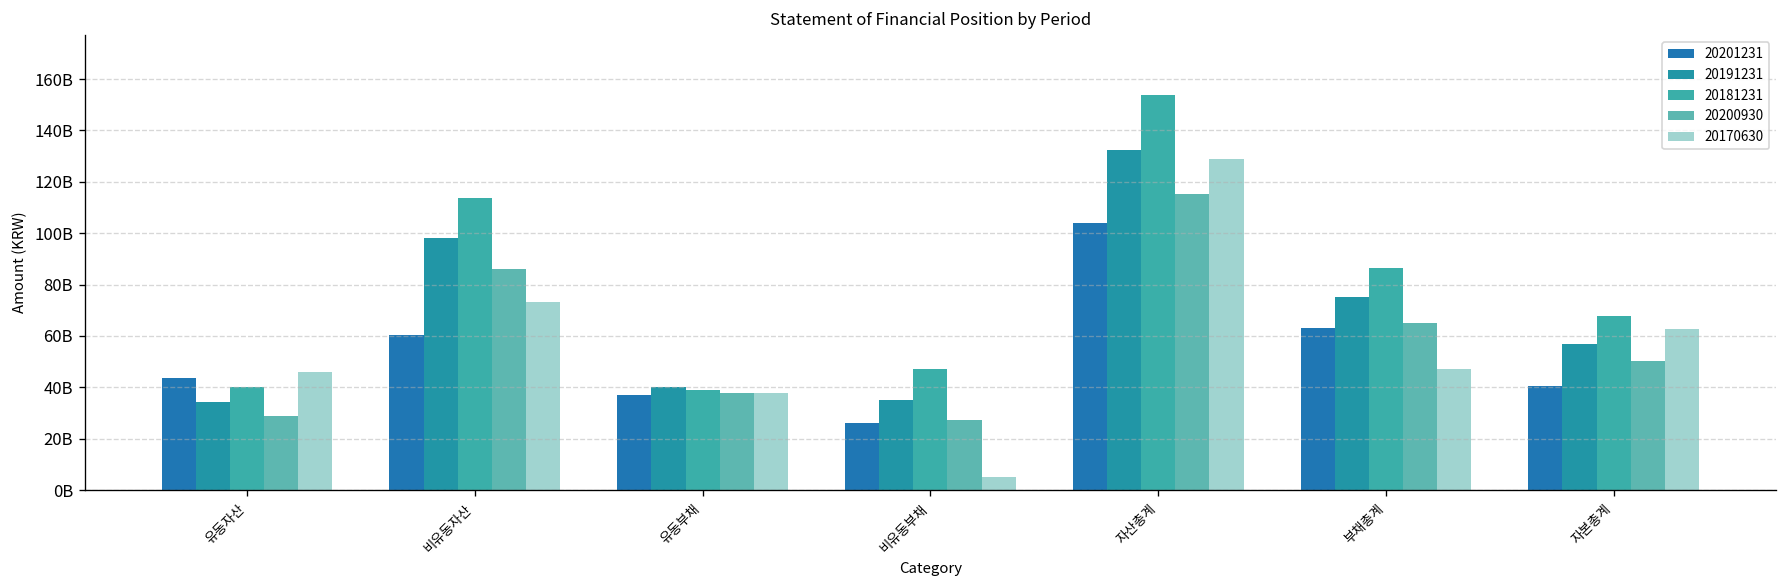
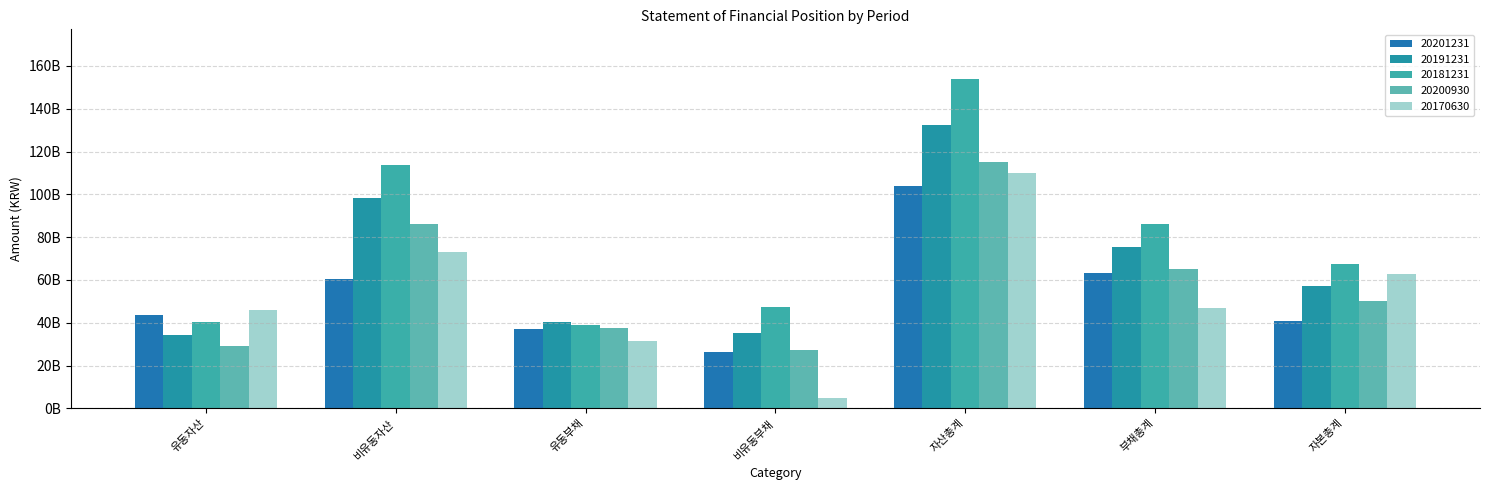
20170630, 유동부채: 38000000000 -> 31000000000
20170630, 자산총계: 129000000000 -> 110000000000
